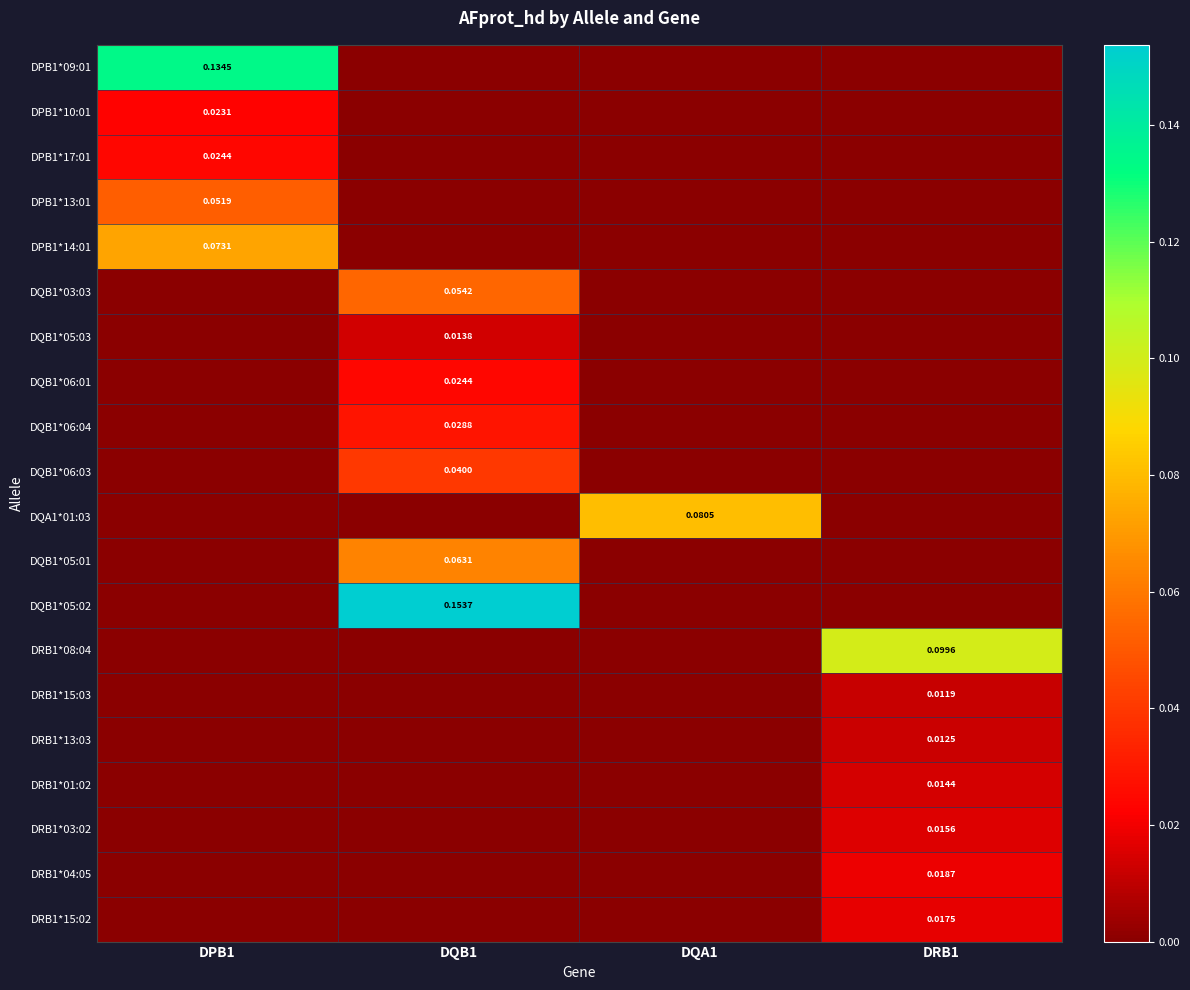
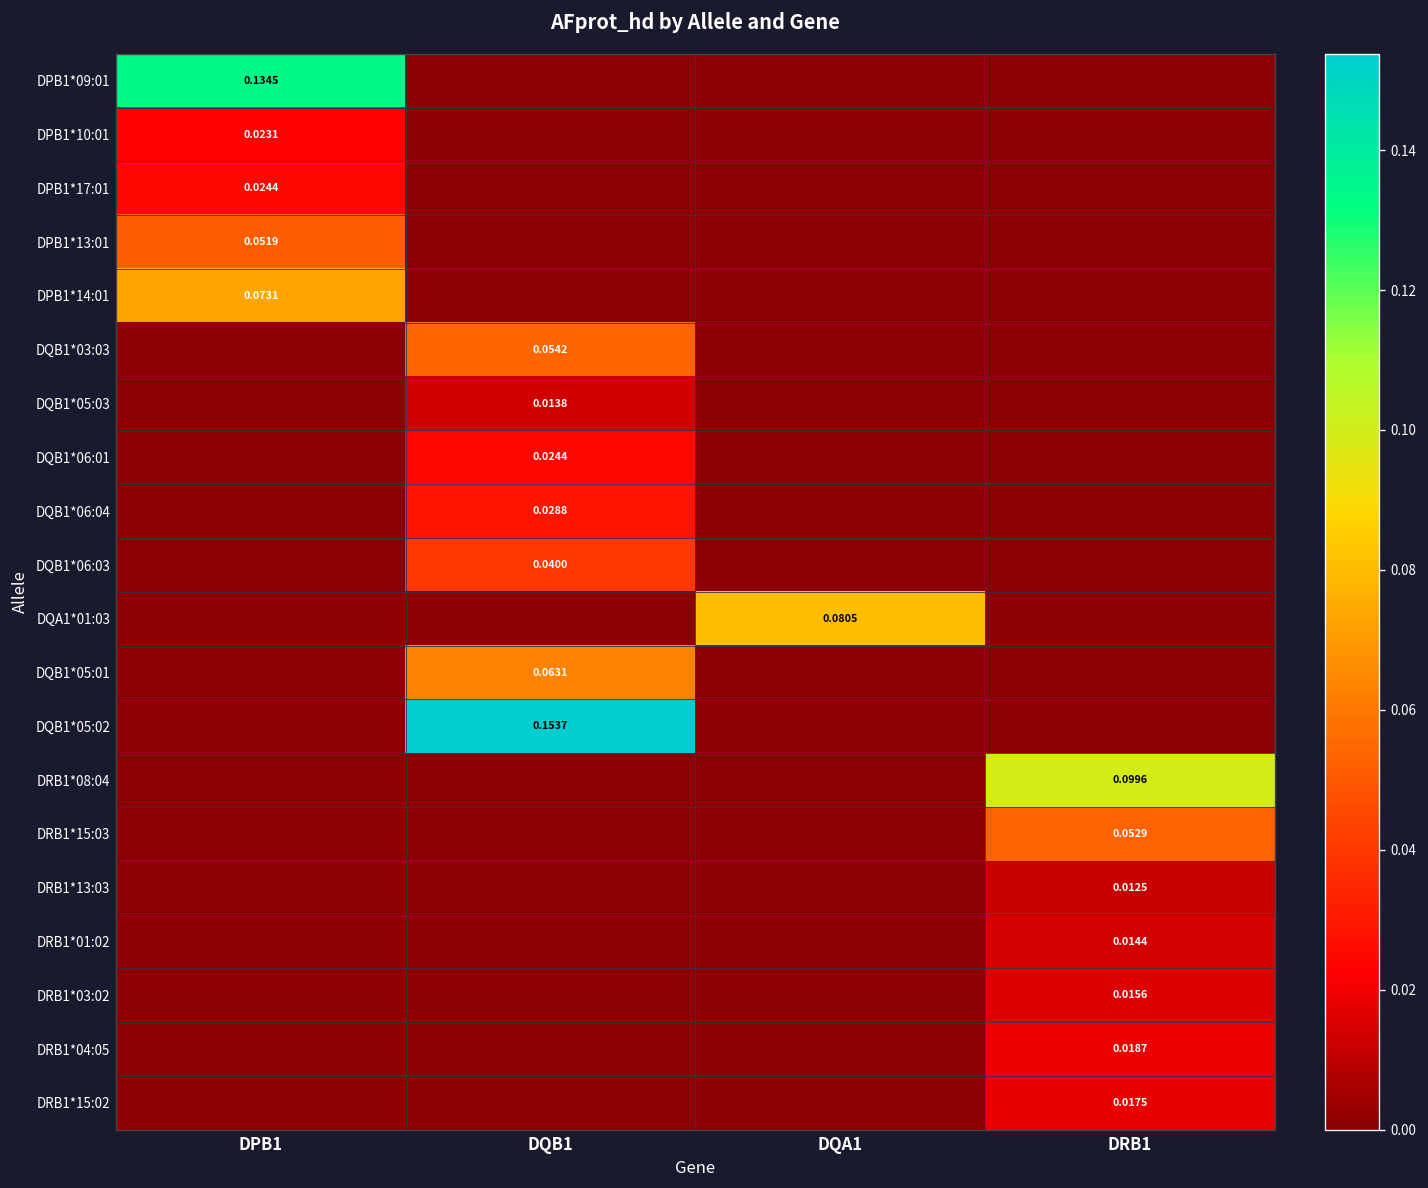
DRB1*15:03, DRB1: 0.0119 -> 0.0529
